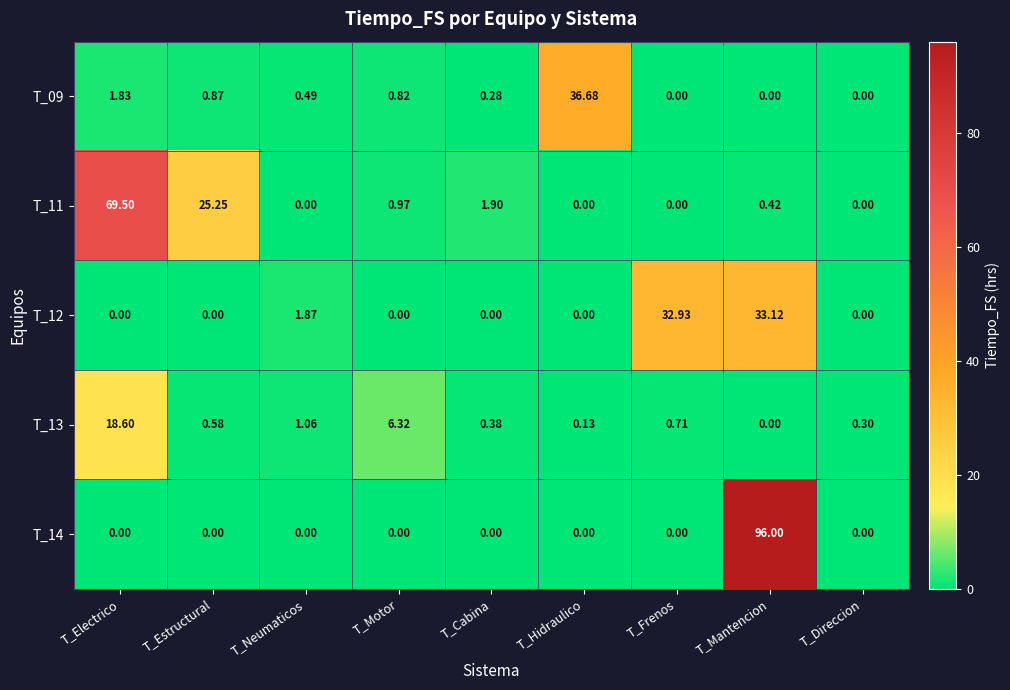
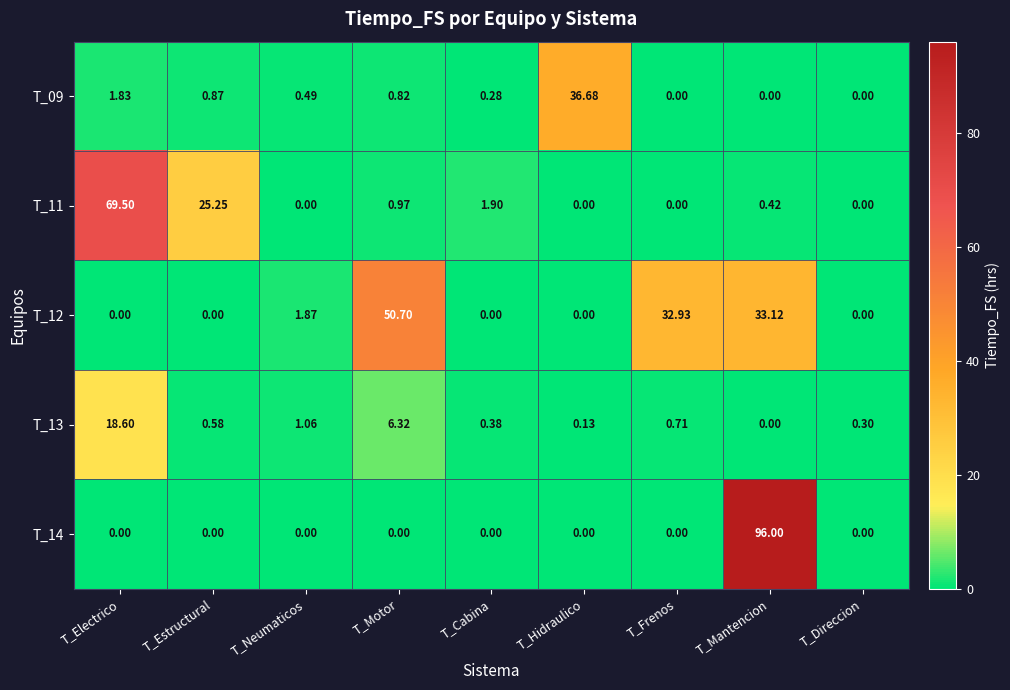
T_12, T_Motor: 0.00 -> 50.70
